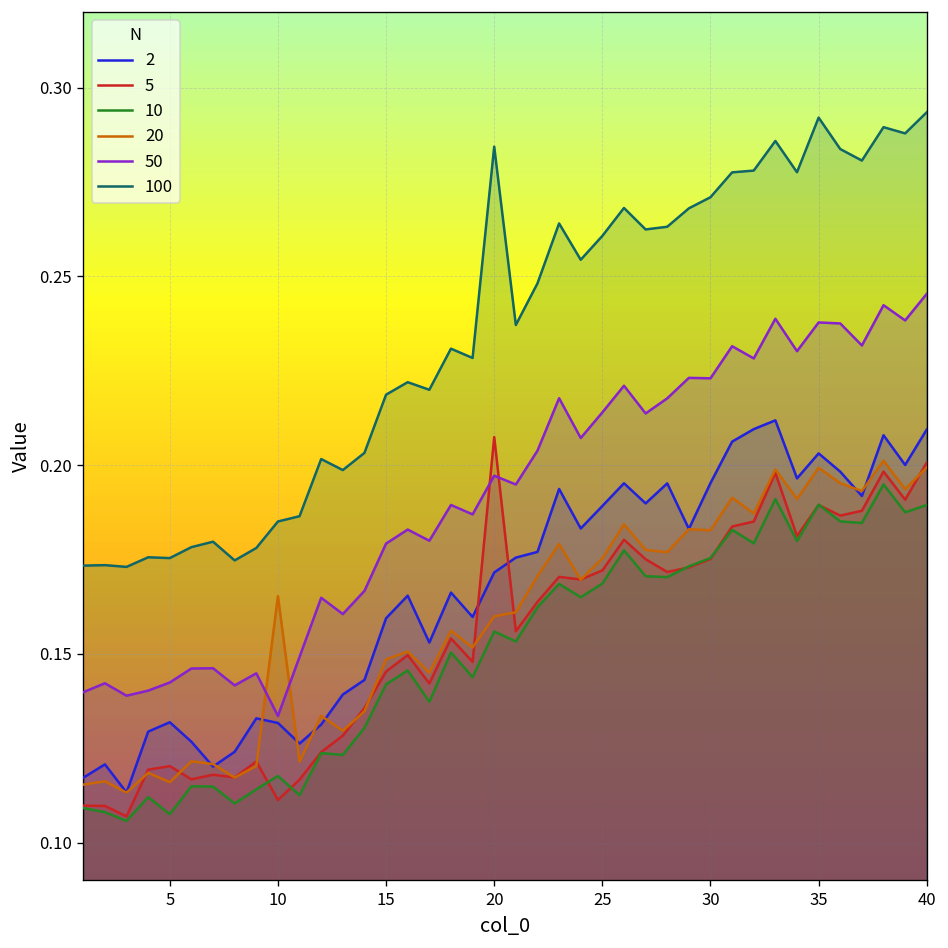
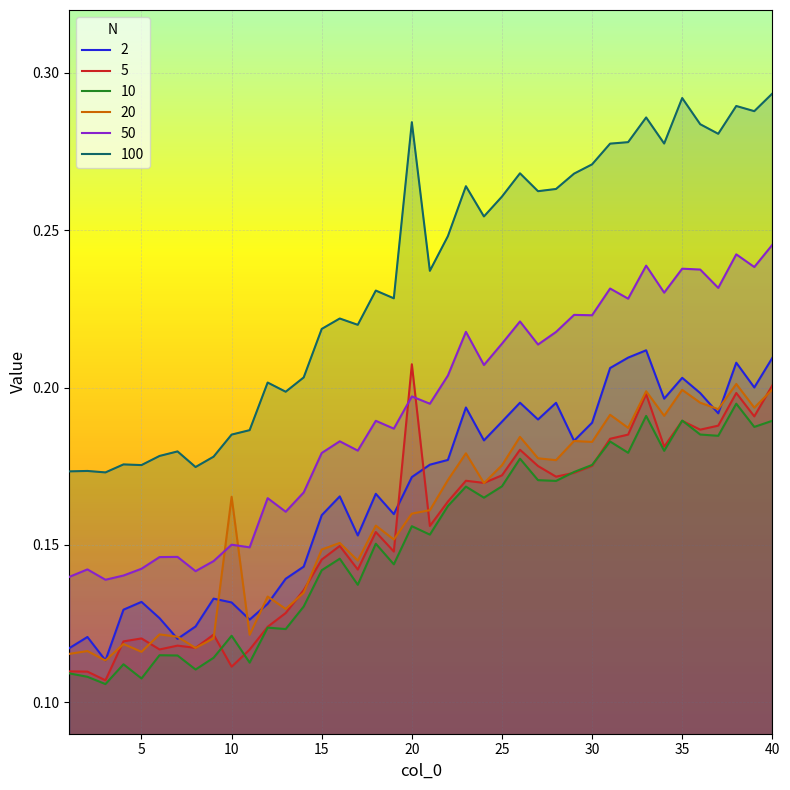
10, 10: 0.118 -> 0.121
50, 10: 0.134 -> 0.150
2, 30: 0.195 -> 0.189
